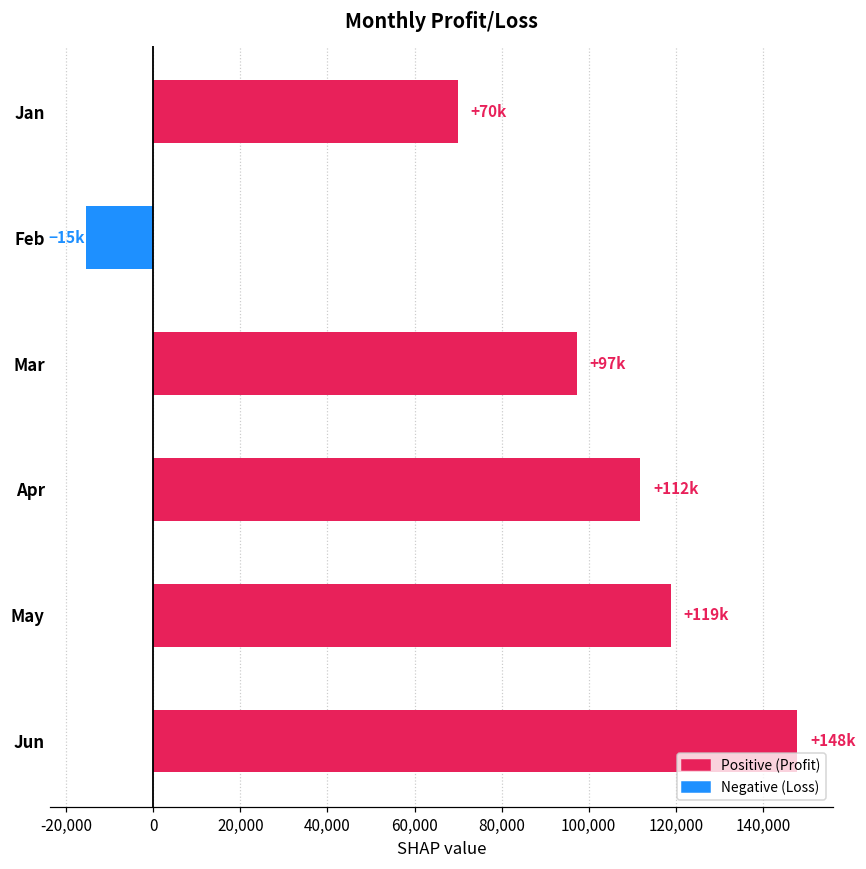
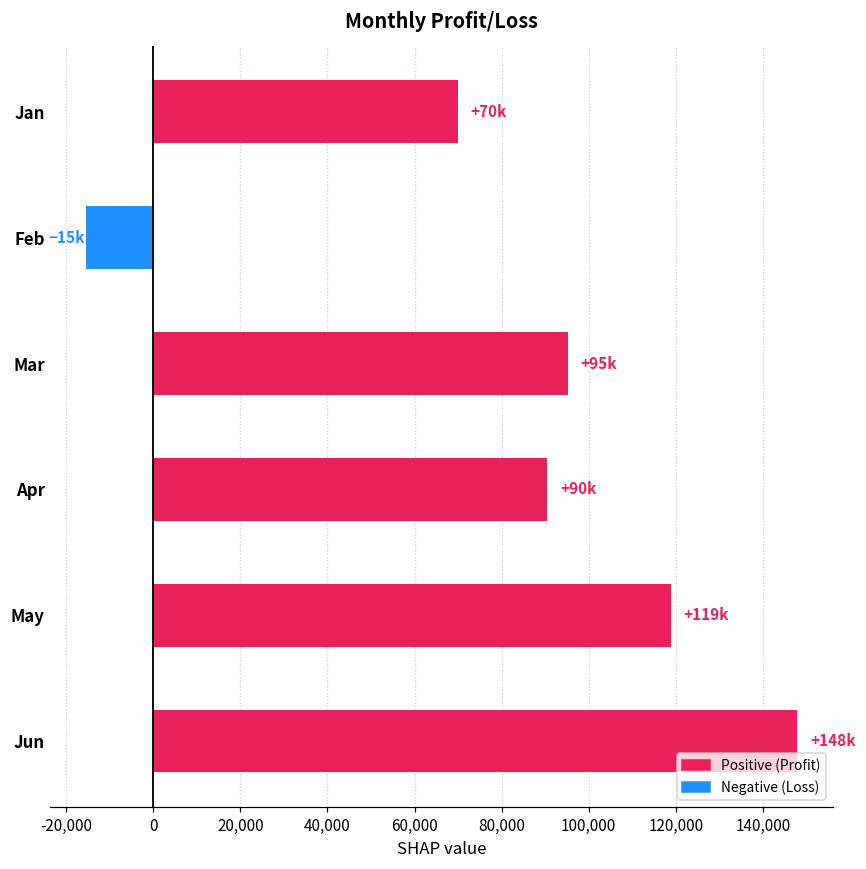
Mar: +97k -> +95k
Apr: +112k -> +90k
